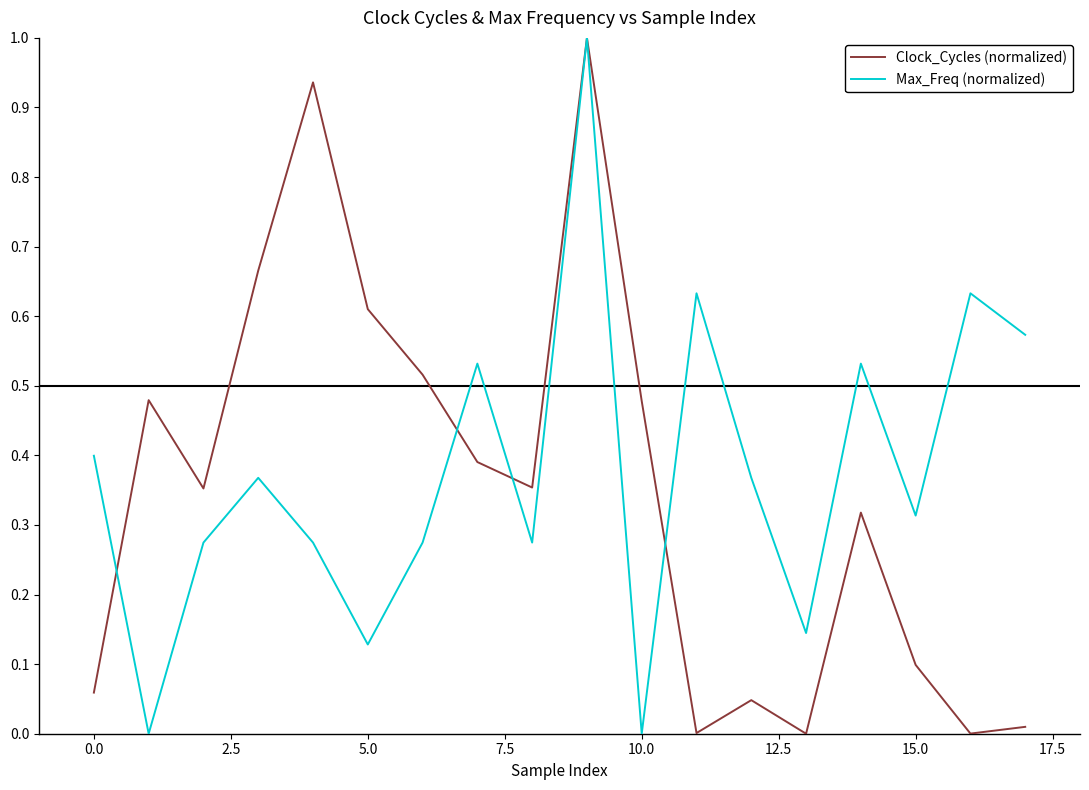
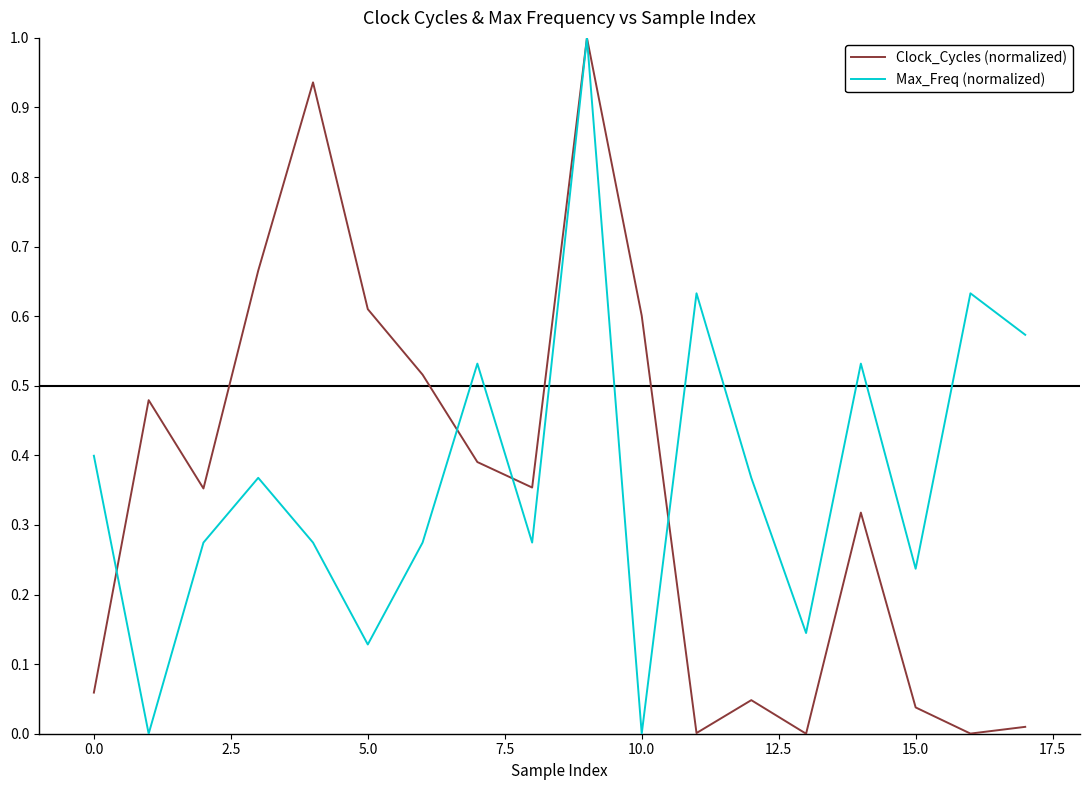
Clock_Cycles (normalized), 10.0: 0.48 -> 0.60
Clock_Cycles (normalized), 15.0: 0.10 -> 0.04
Max_Freq (normalized), 15.0: 0.31 -> 0.24
